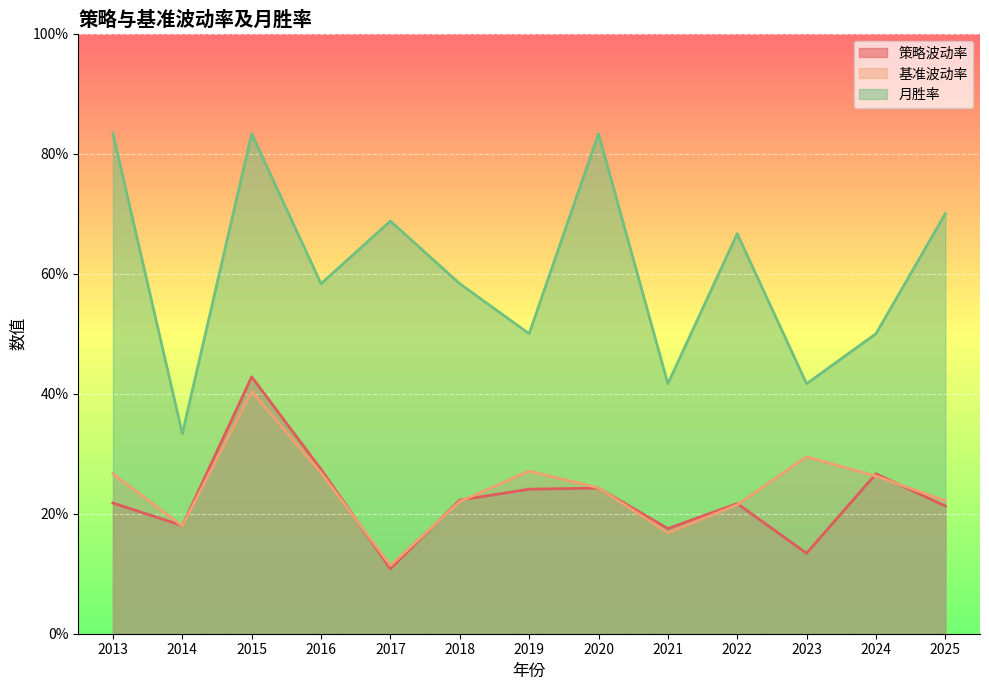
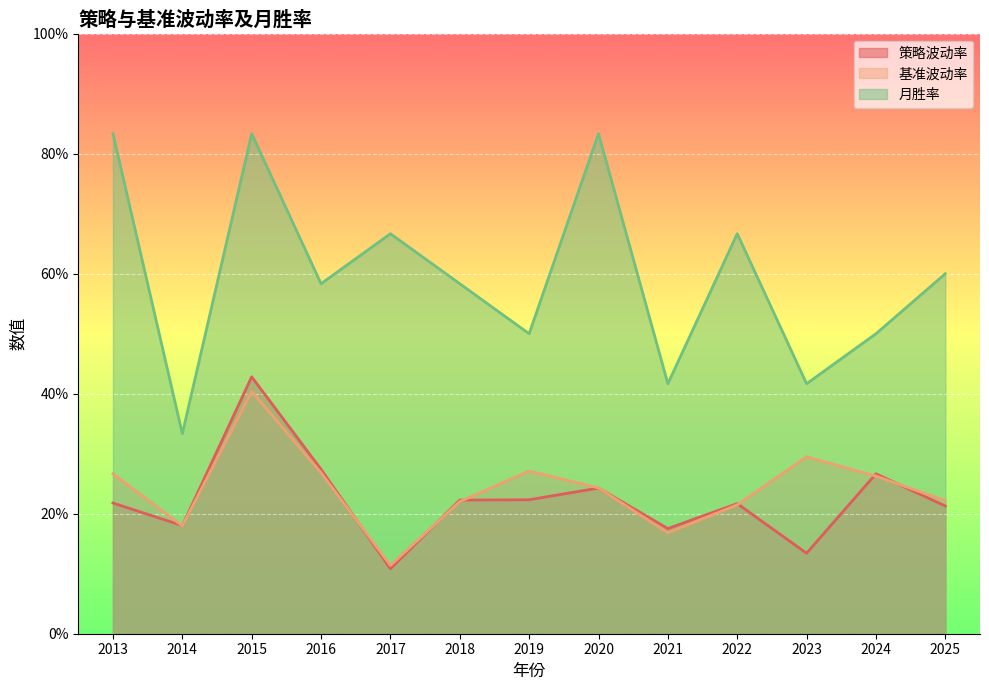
月胜率, 2017: 69% -> 67%
策略波动率, 2019: 24% -> 22%
月胜率, 2025: 70% -> 60%
